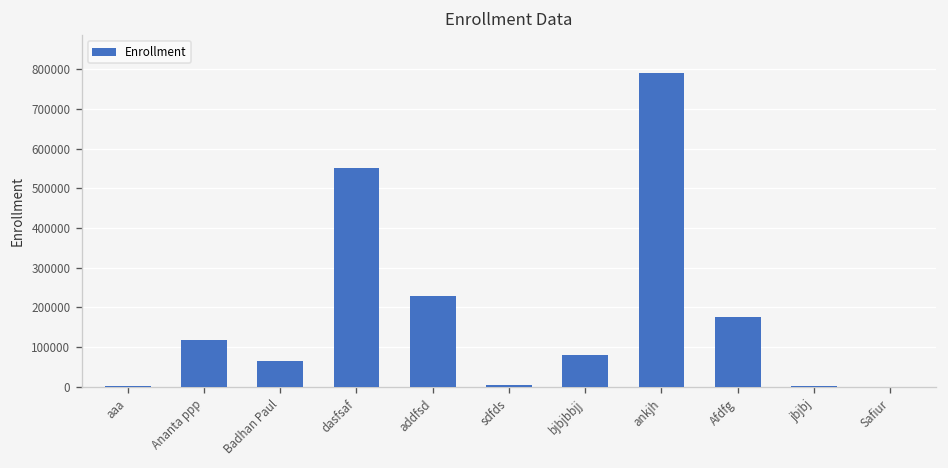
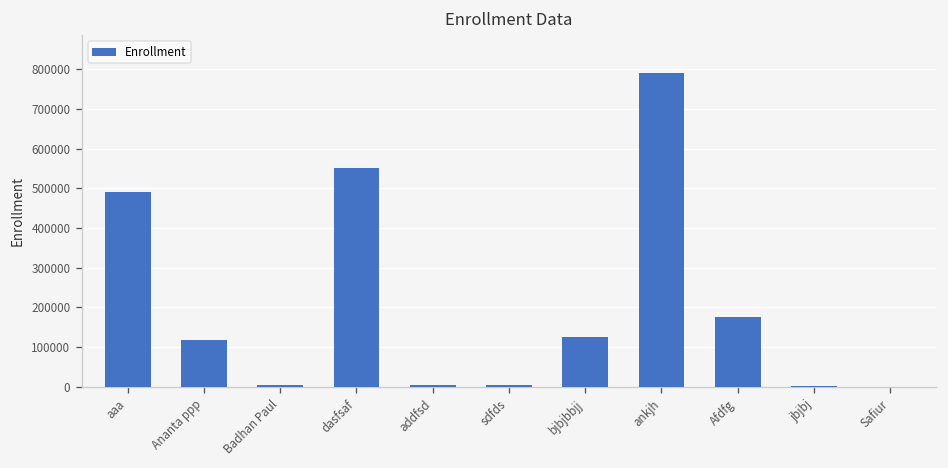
aaa: 0 -> 490000
Badhan Paul: 60000 -> 0
addfsd: 230000 -> 0
bjbjbbjj: 80000 -> 130000
